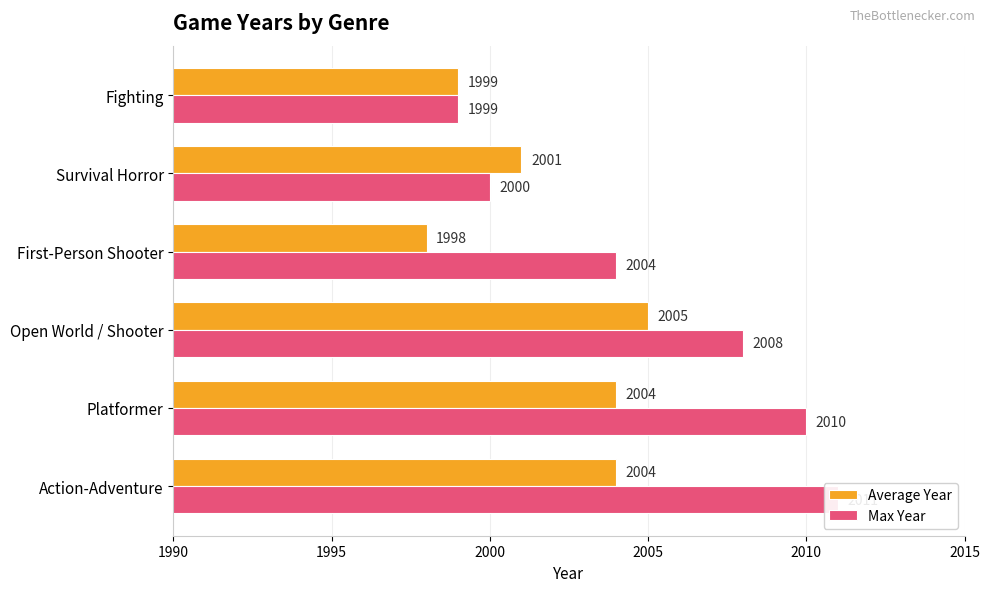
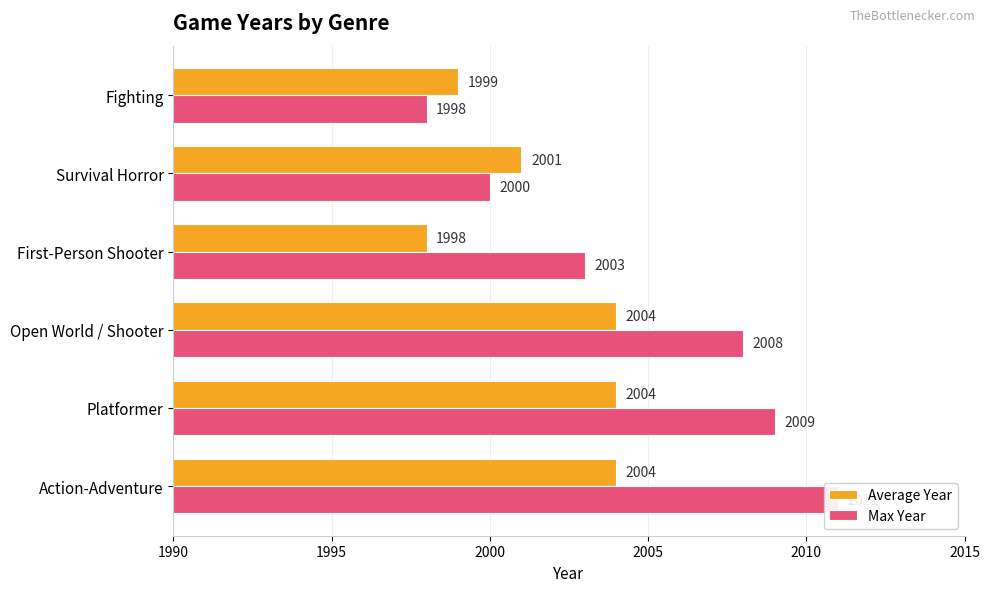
Max Year, Fighting: 1999 -> 1998
Max Year, First-Person Shooter: 2004 -> 2003
Average Year, Open World / Shooter: 2005 -> 2004
Max Year, Platformer: 2010 -> 2009
